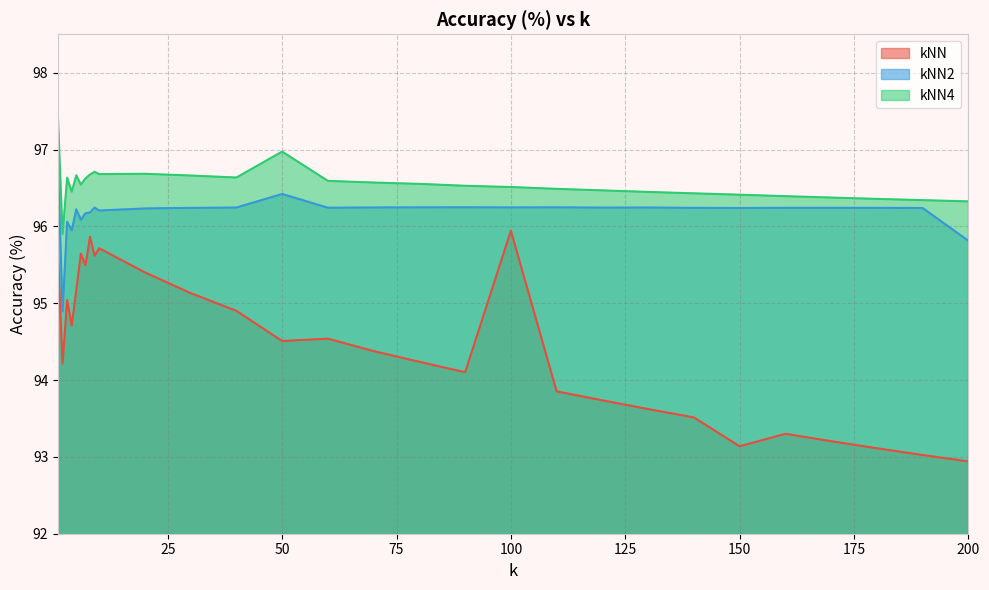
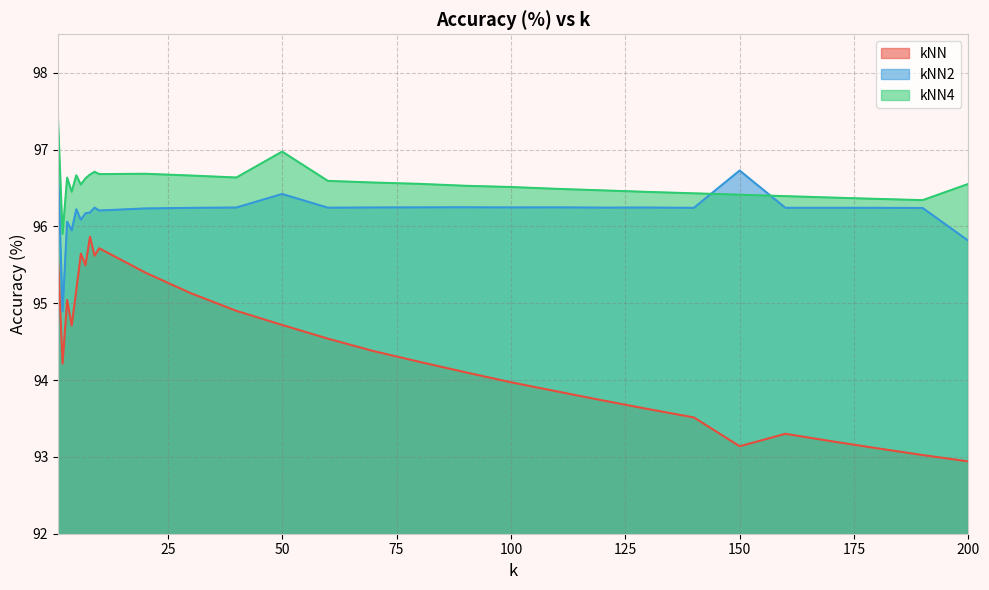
kNN, 50: 94.5 -> 94.7
kNN, 100: 95.9 -> 94.0
kNN2, 150: 96.2 -> 96.7
kNN4, 200: 96.3 -> 96.6
